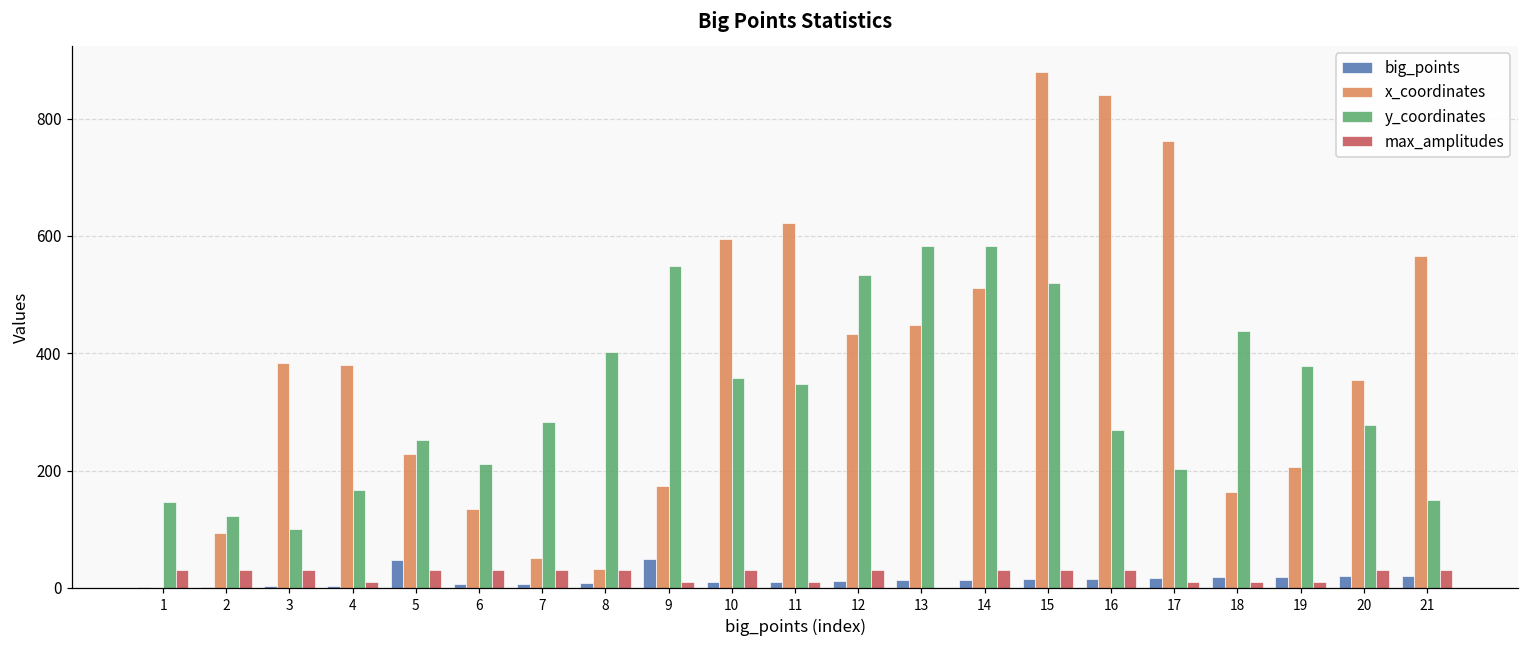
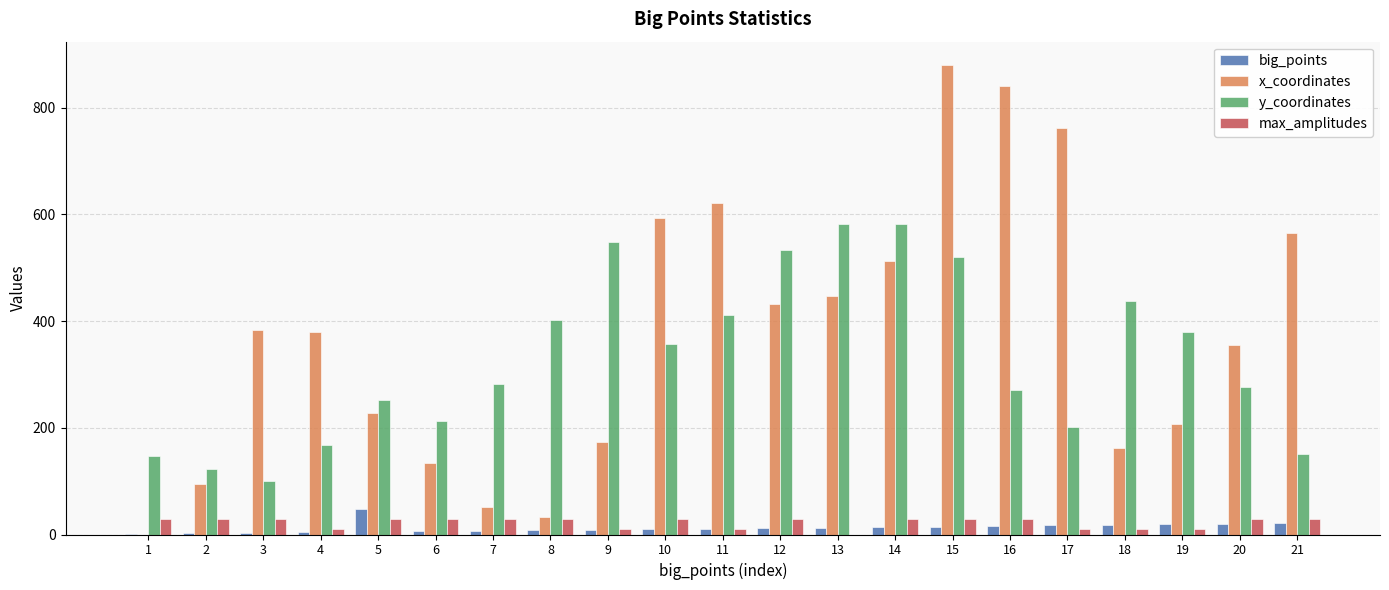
big_points, 9: 50 -> 10
y_coordinates, 11: 350 -> 410
